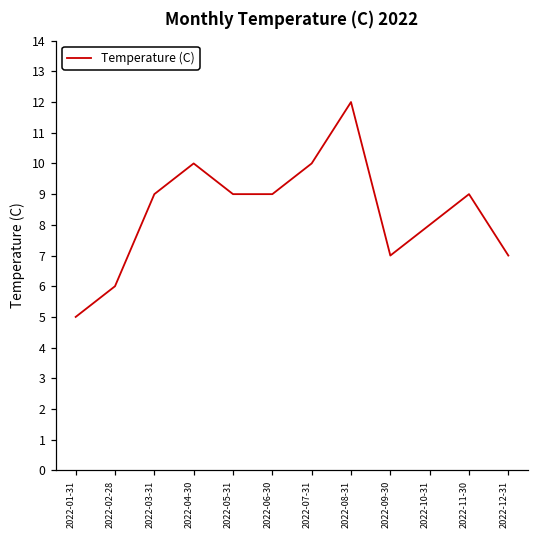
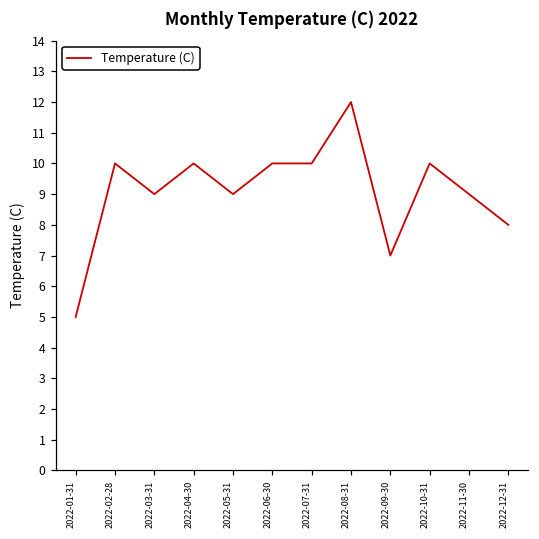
2022-02-28: 6 -> 10
2022-06-30: 9 -> 10
2022-10-31: 8 -> 10
2022-12-31: 7 -> 8
